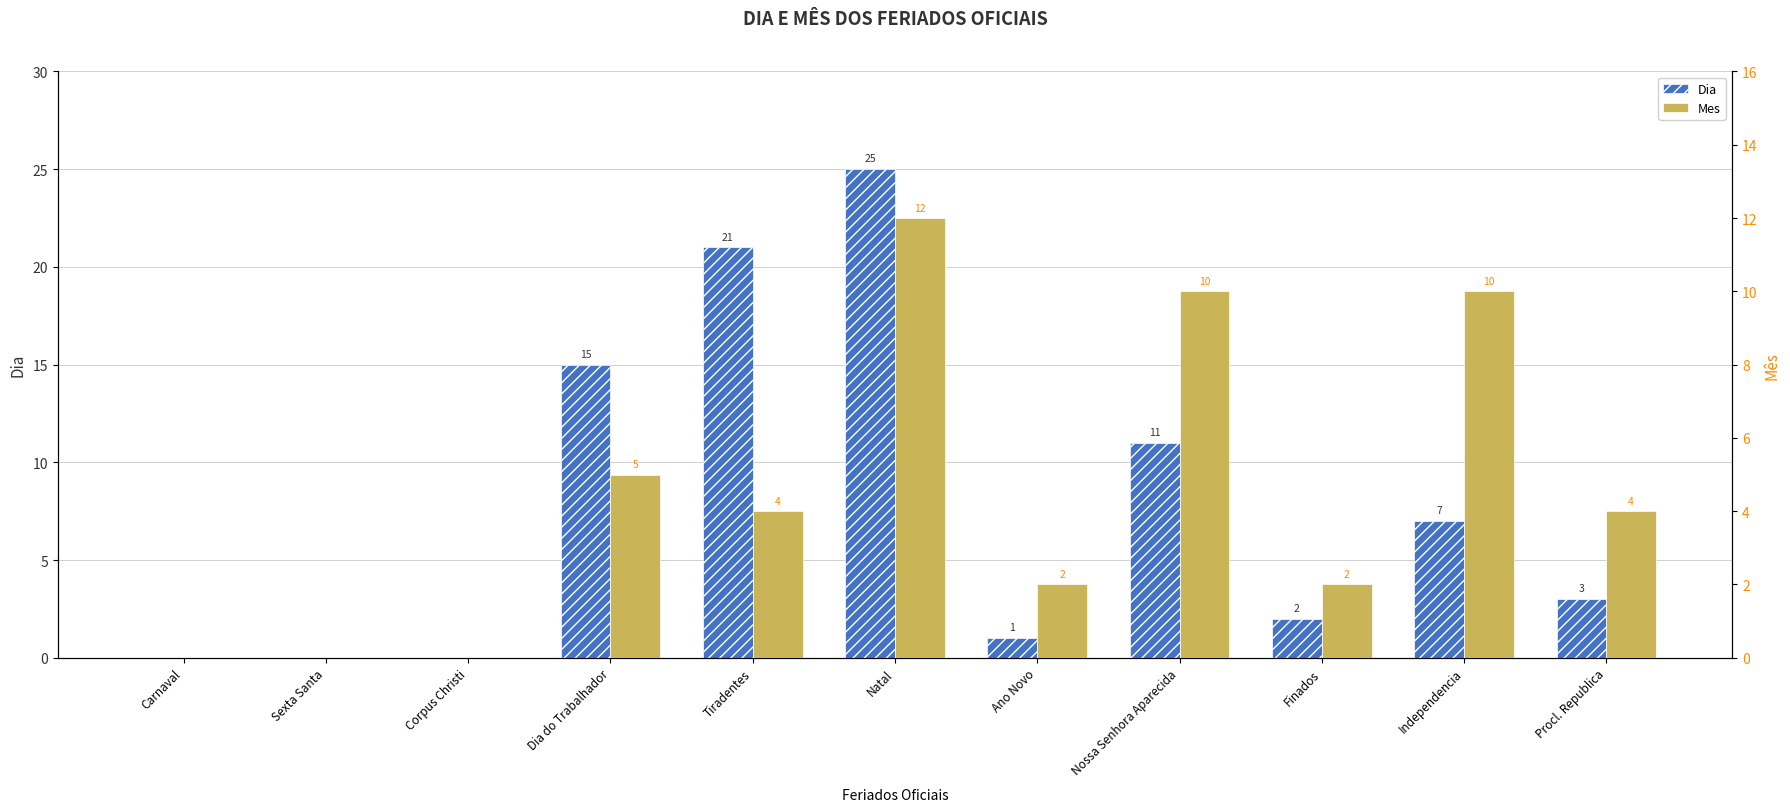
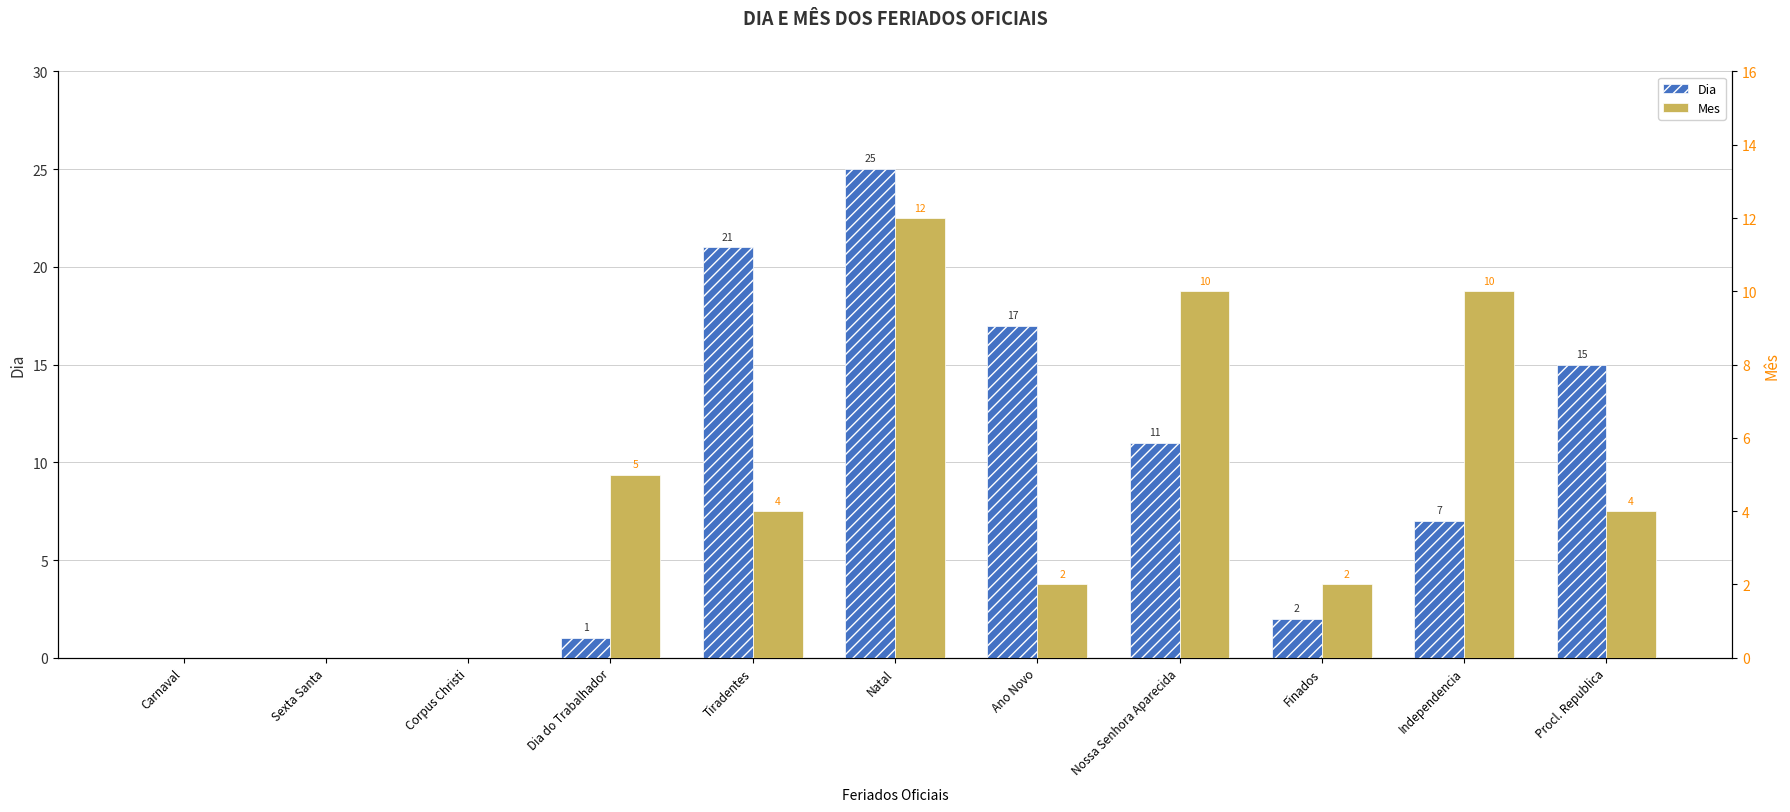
Dia, Dia do Trabalhador: 15 -> 1
Dia, Ano Novo: 1 -> 17
Dia, Procl. Republica: 3 -> 15
